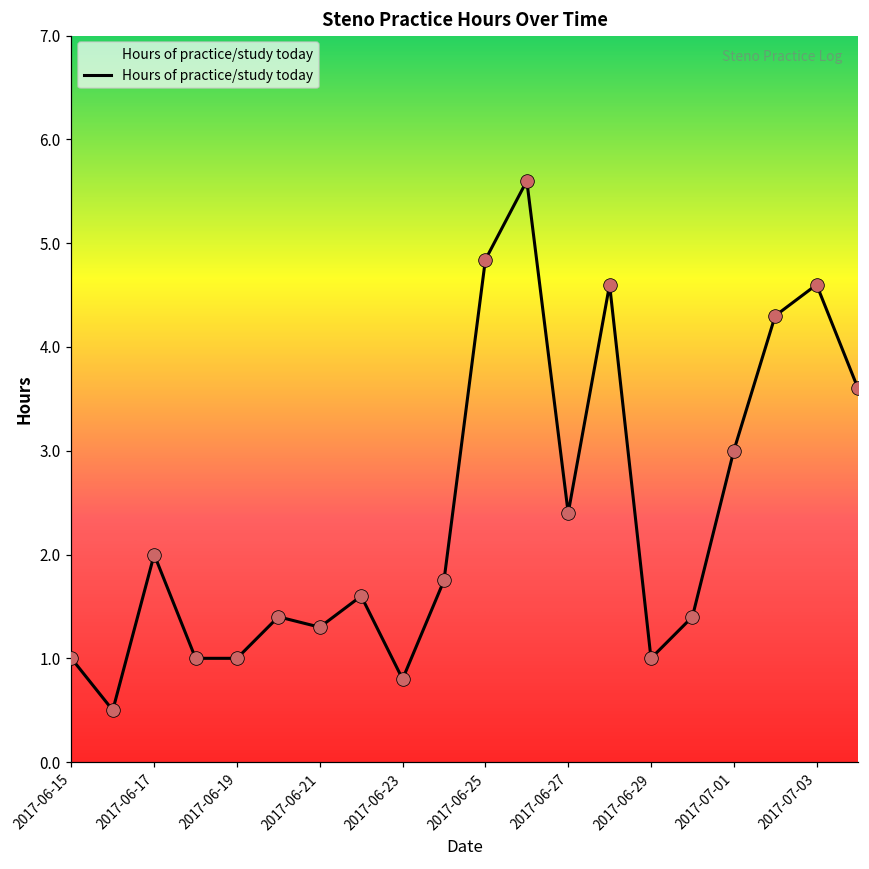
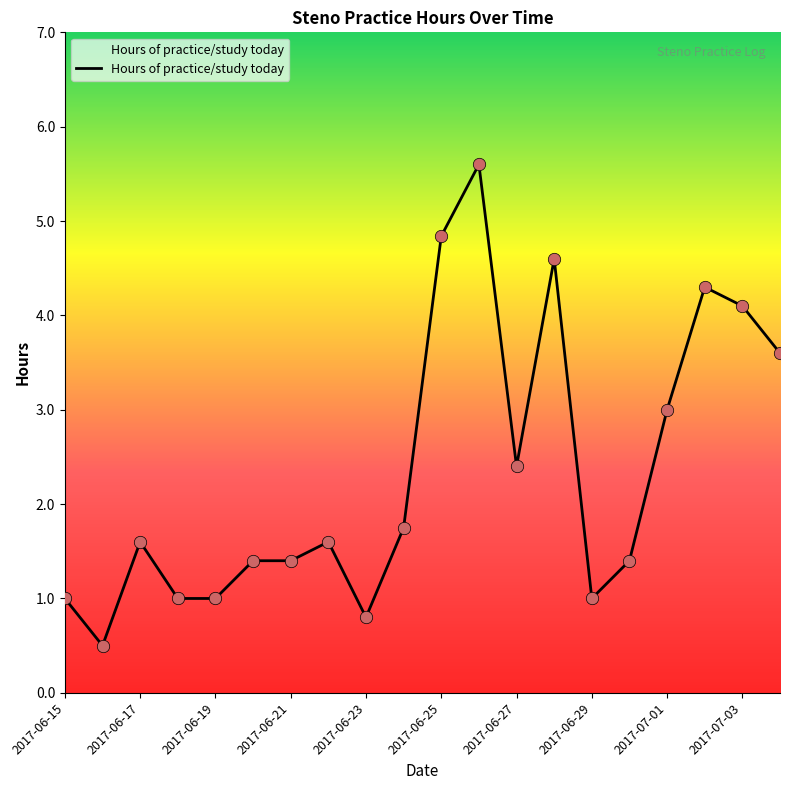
2017-06-17: 2.0 -> 1.6
2017-06-21: 1.3 -> 1.4
2017-07-03: 4.6 -> 4.1
